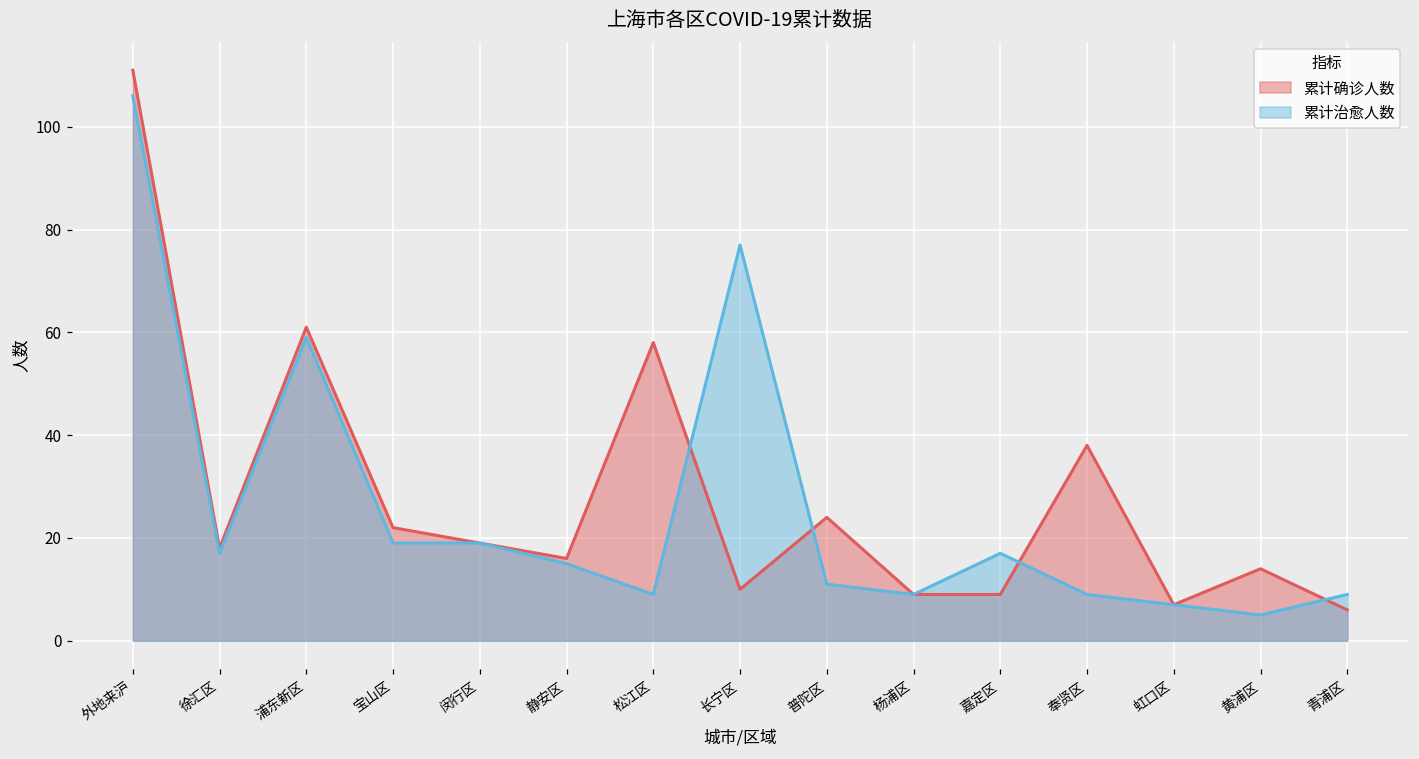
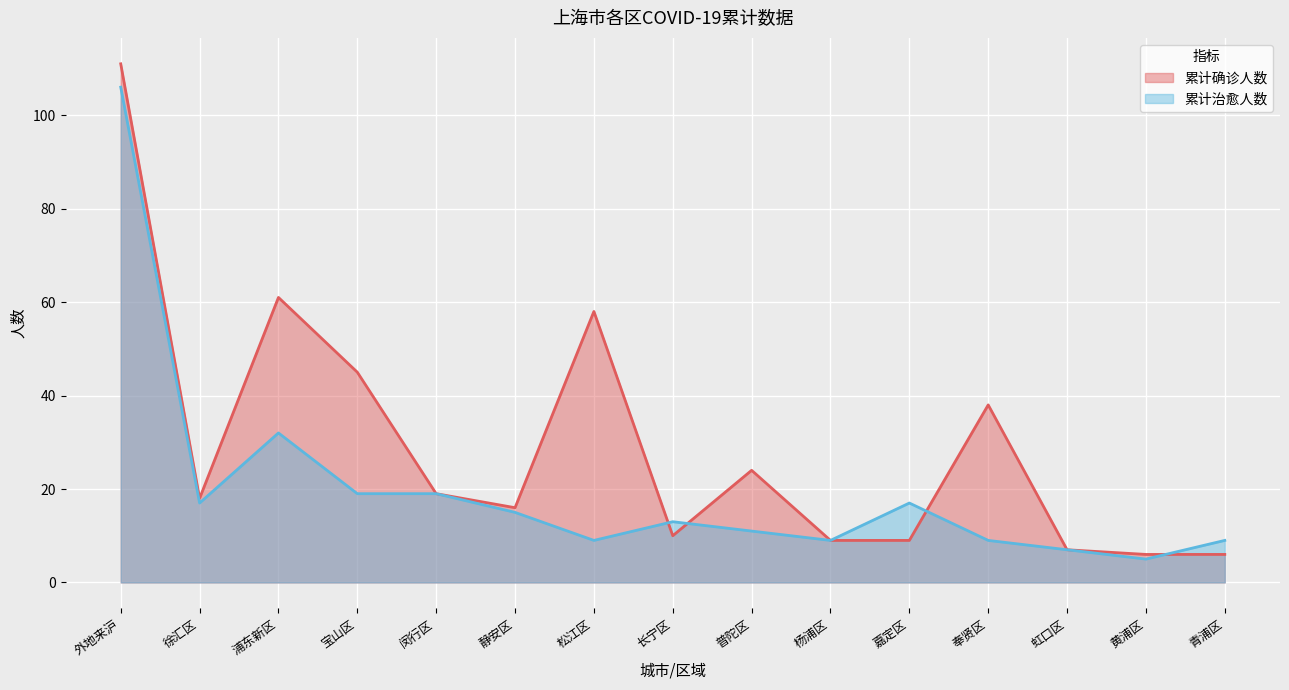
累计治愈人数, 浦东新区: 59 -> 32
累计确诊人数, 宝山区: 22 -> 45
累计治愈人数, 长宁区: 77 -> 13
累计确诊人数, 黄浦区: 14 -> 6
